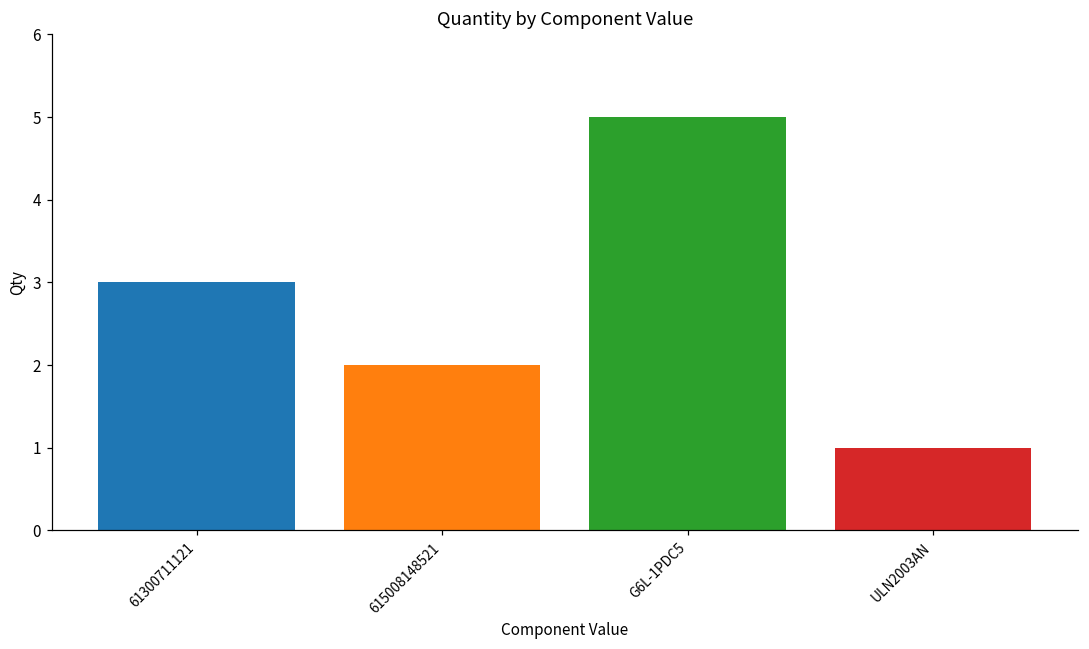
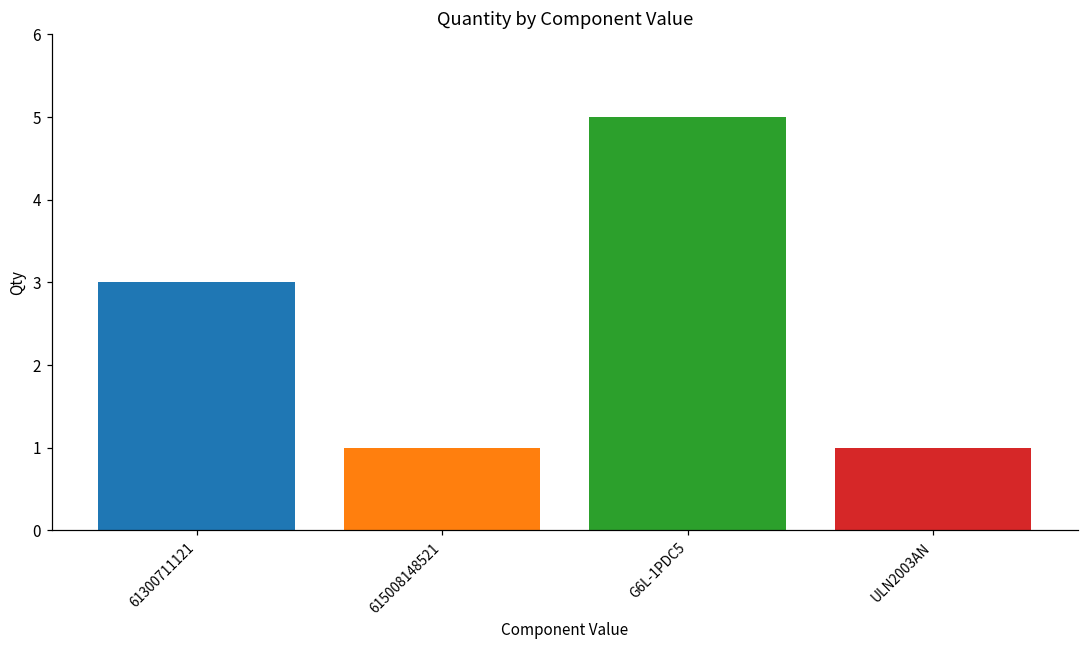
615008148521: 2 -> 1
